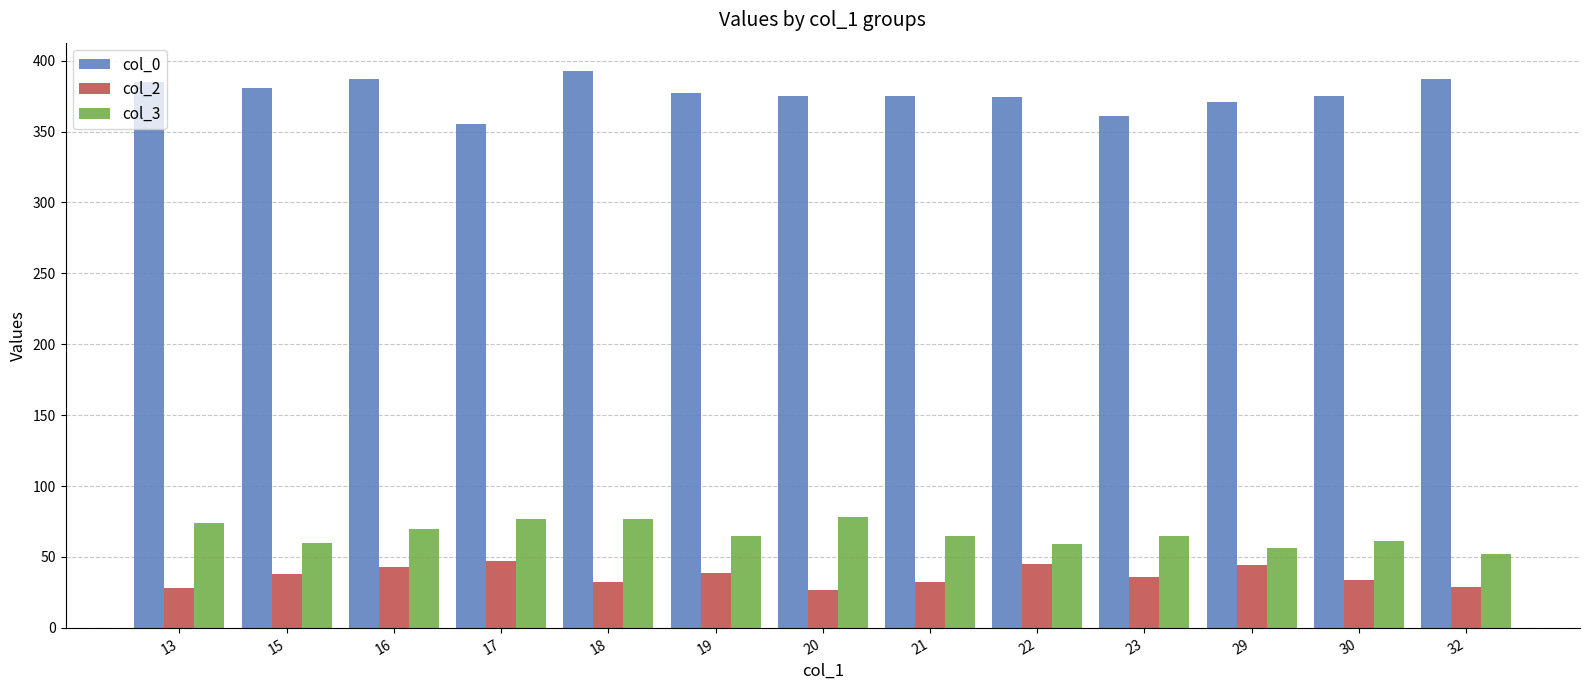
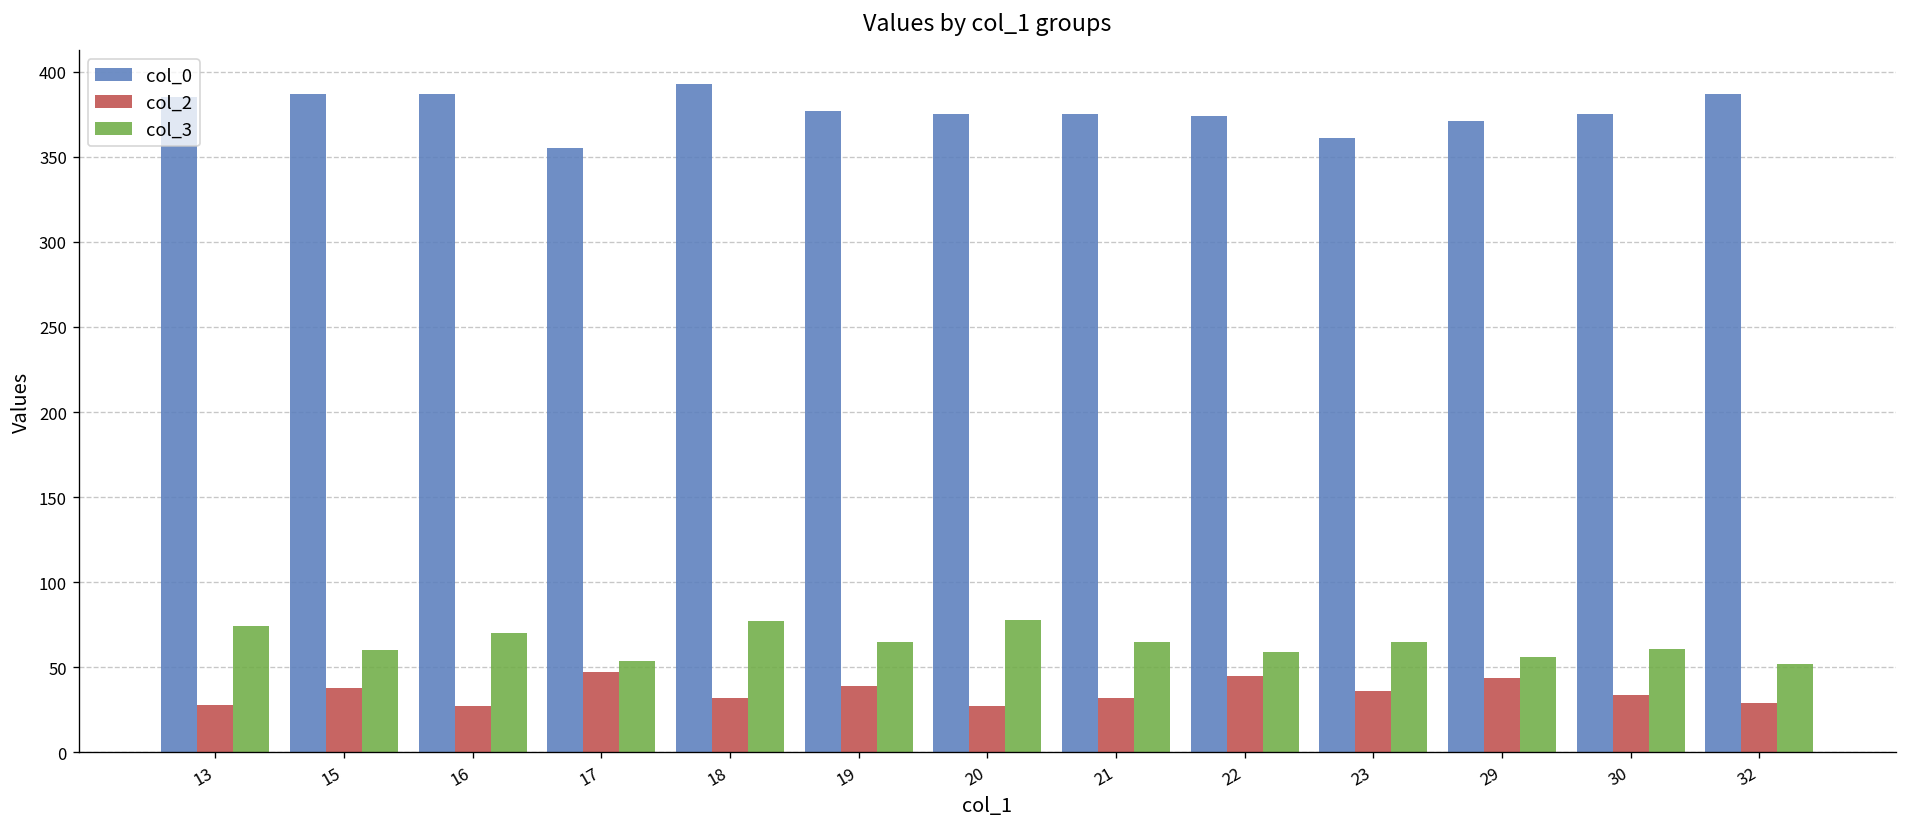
col_0, 15: 381 -> 387
col_2, 16: 43 -> 27
col_3, 17: 77 -> 54
